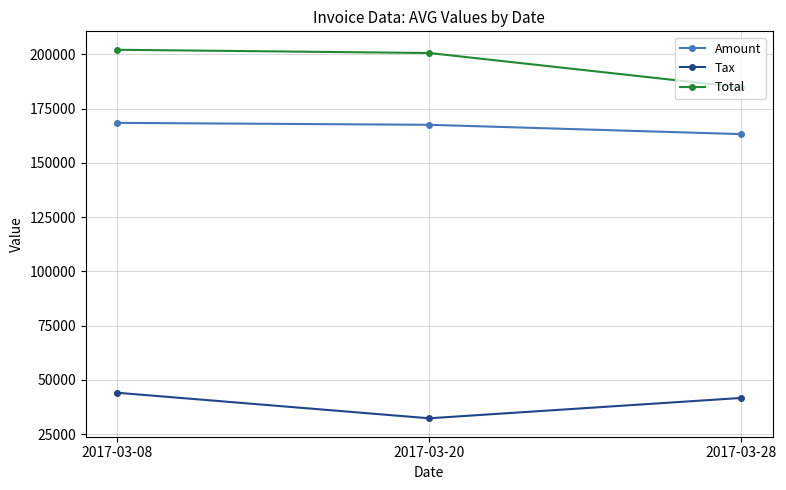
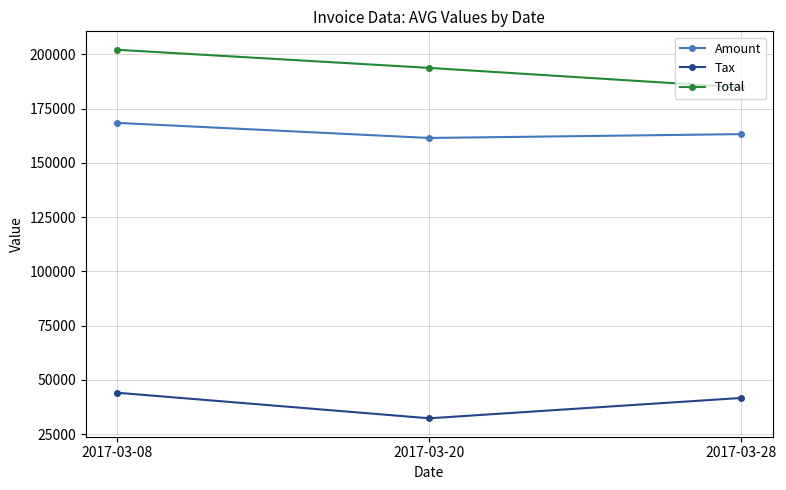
Amount, 2017-03-20: 168000 -> 161000
Total, 2017-03-20: 201000 -> 194000
